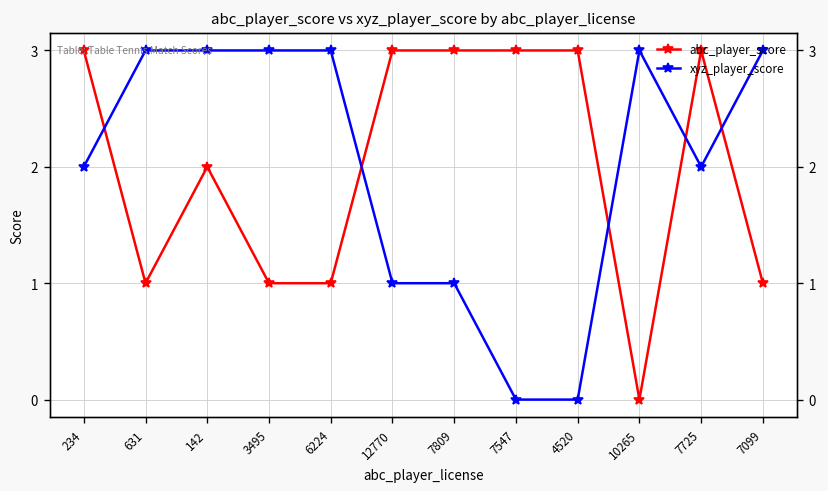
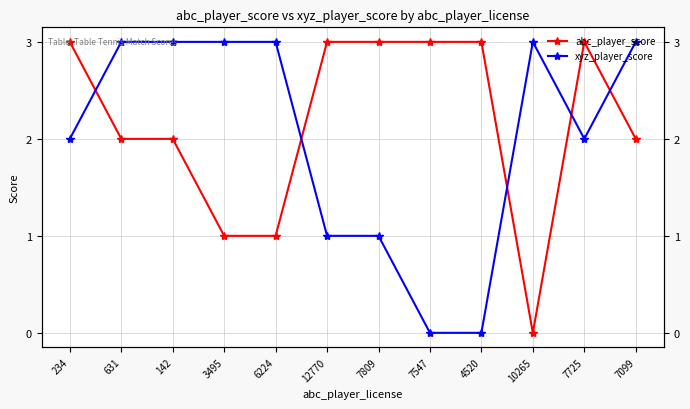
abc_player_score, 631: 1 -> 2
abc_player_score, 7099: 1 -> 2
